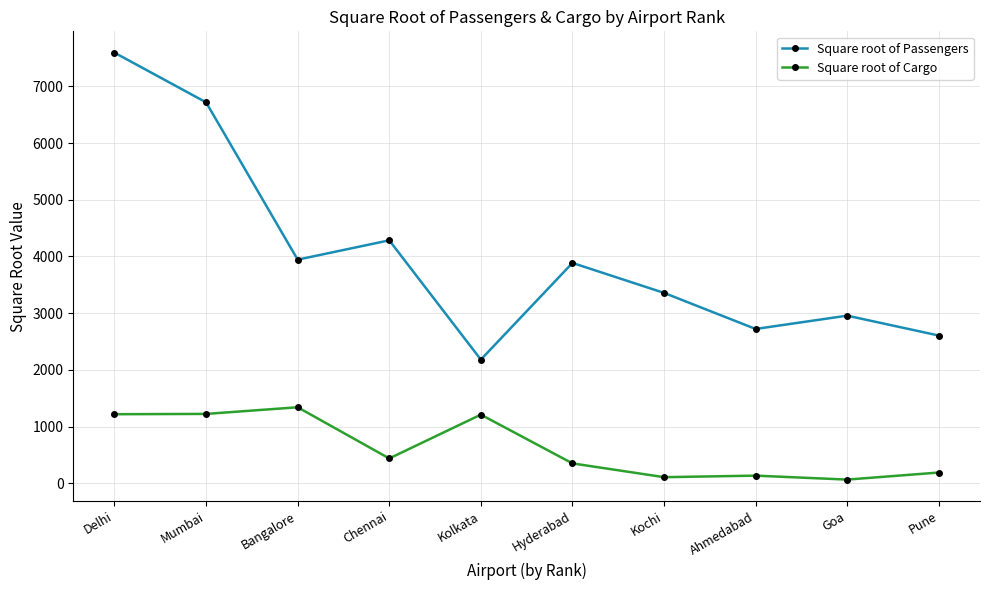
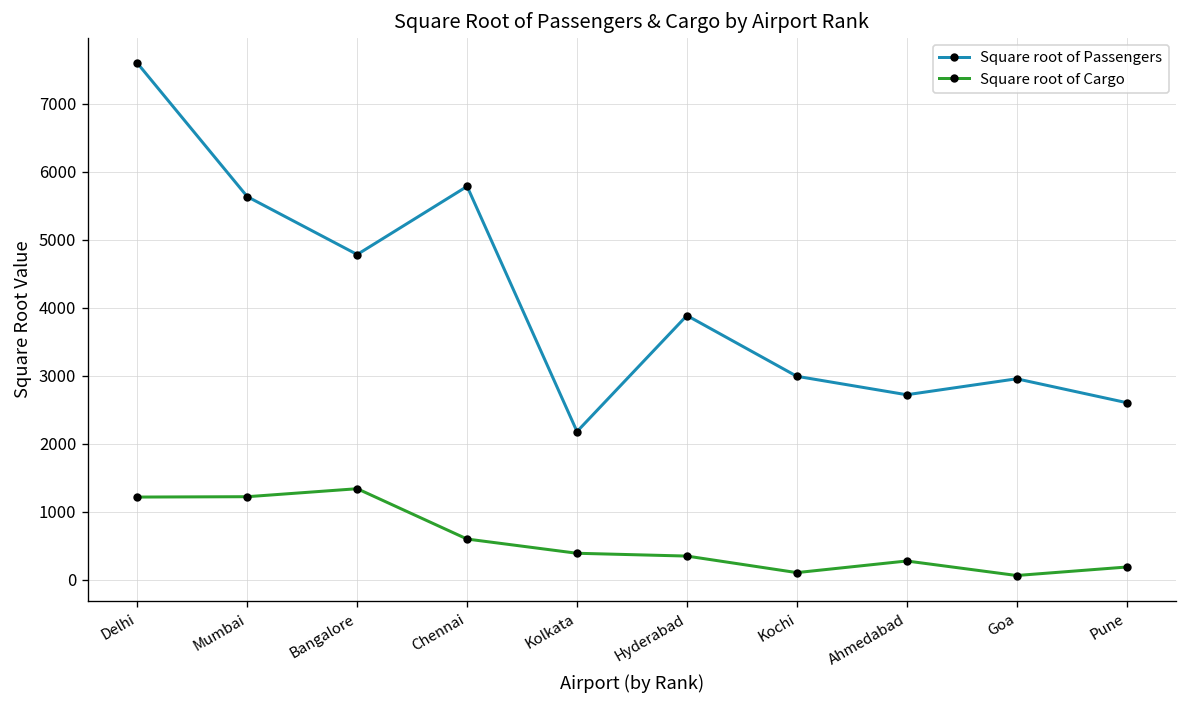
Square root of Passengers, Mumbai: 6700 -> 5600
Square root of Passengers, Bangalore: 3900 -> 4800
Square root of Passengers, Chennai: 4300 -> 5800
Square root of Cargo, Chennai: 400 -> 600
Square root of Cargo, Kolkata: 1200 -> 400
Square root of Passengers, Kochi: 3400 -> 3000
Square root of Cargo, Ahmedabad: 100 -> 300
